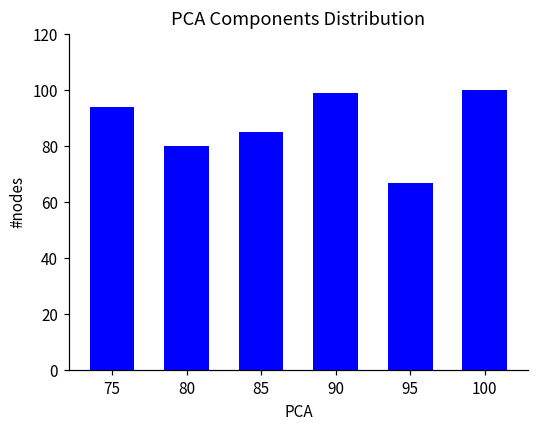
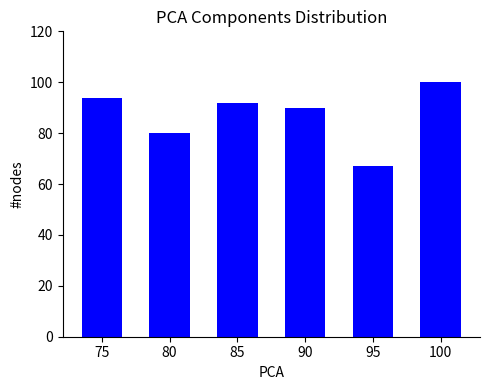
85: 85 -> 92
90: 99 -> 90
